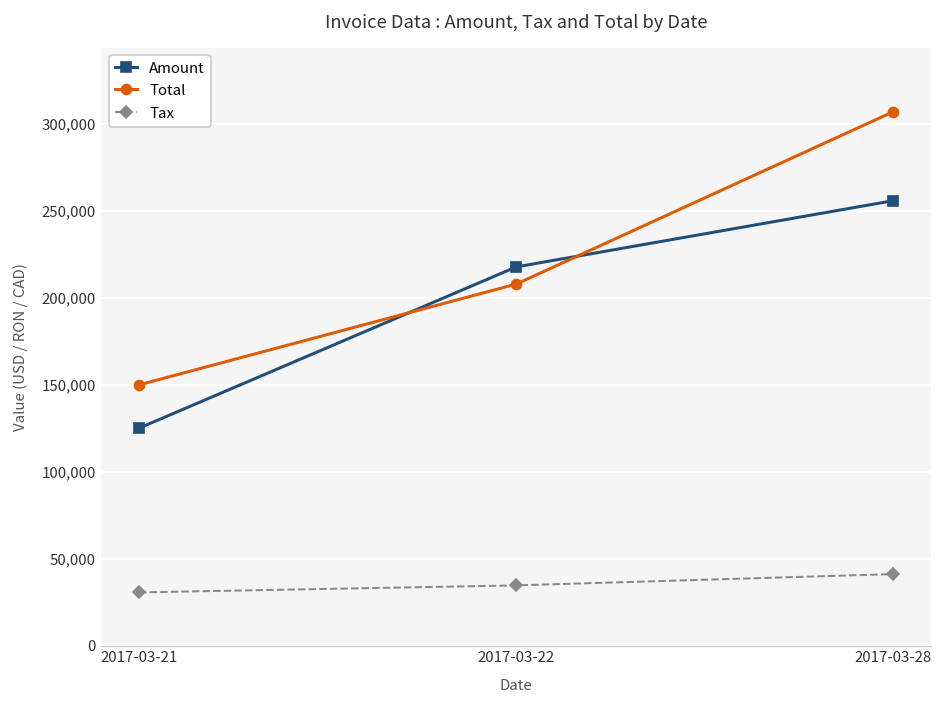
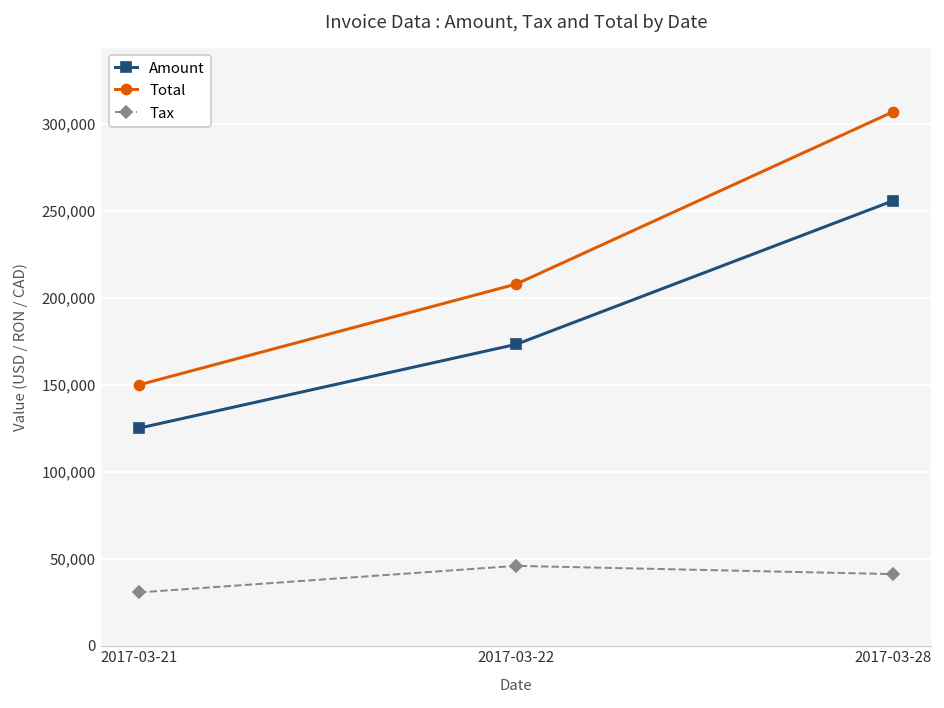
Amount, 2017-03-22: 218,000 -> 173,000
Tax, 2017-03-22: 35,000 -> 46,000
